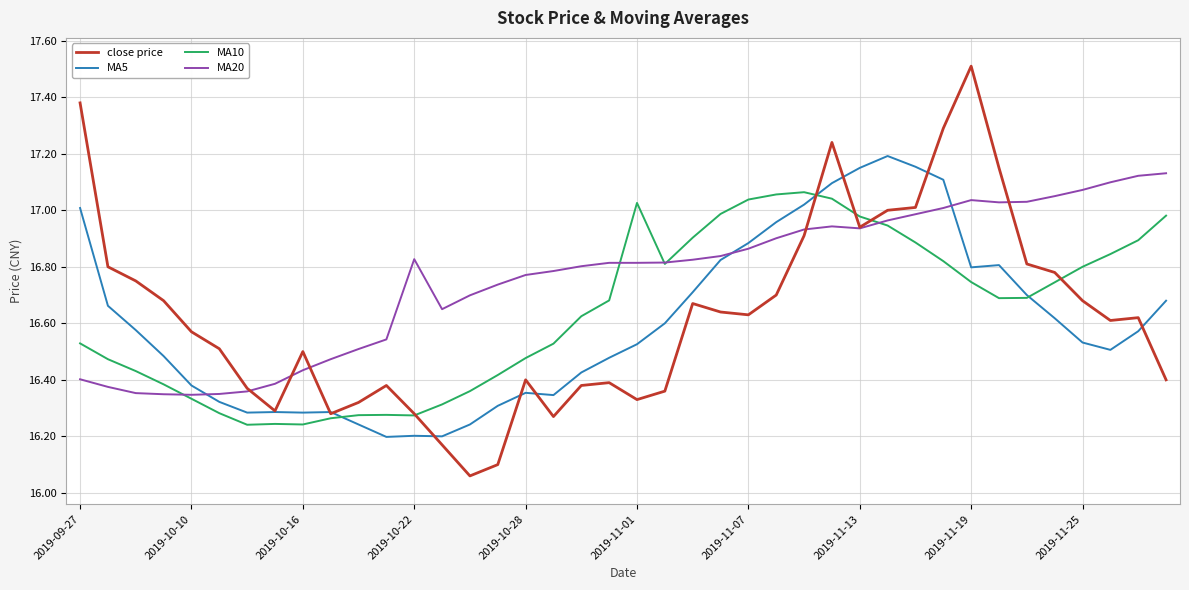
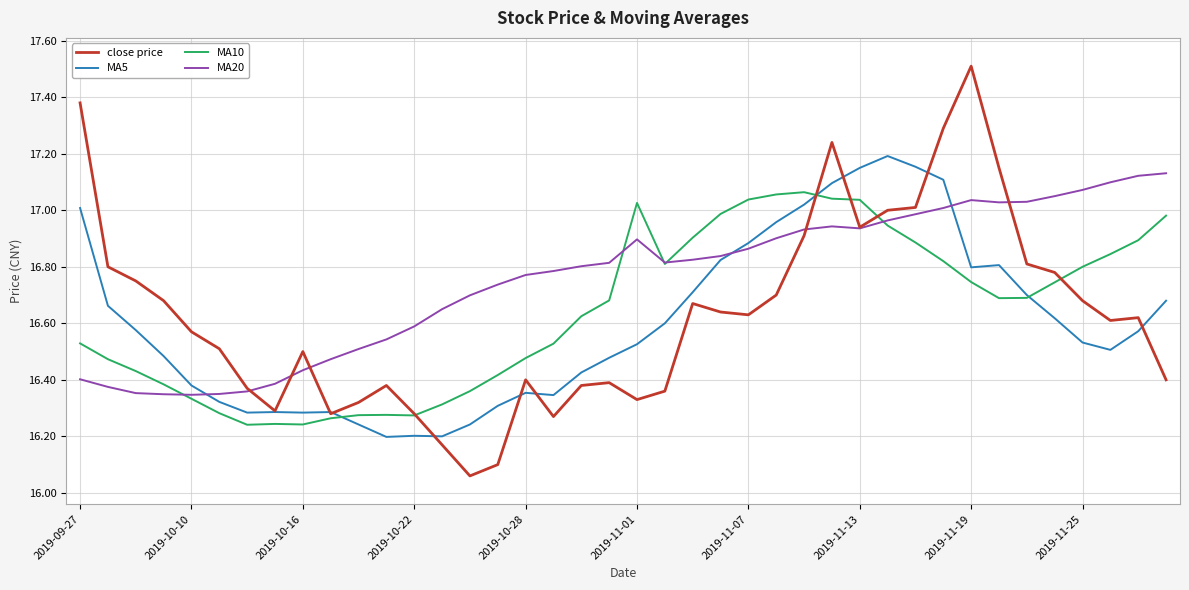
MA20, 2019-10-22: 16.83 -> 16.59
MA20, 2019-11-01: 16.81 -> 16.90
MA10, 2019-11-13: 16.98 -> 17.04
